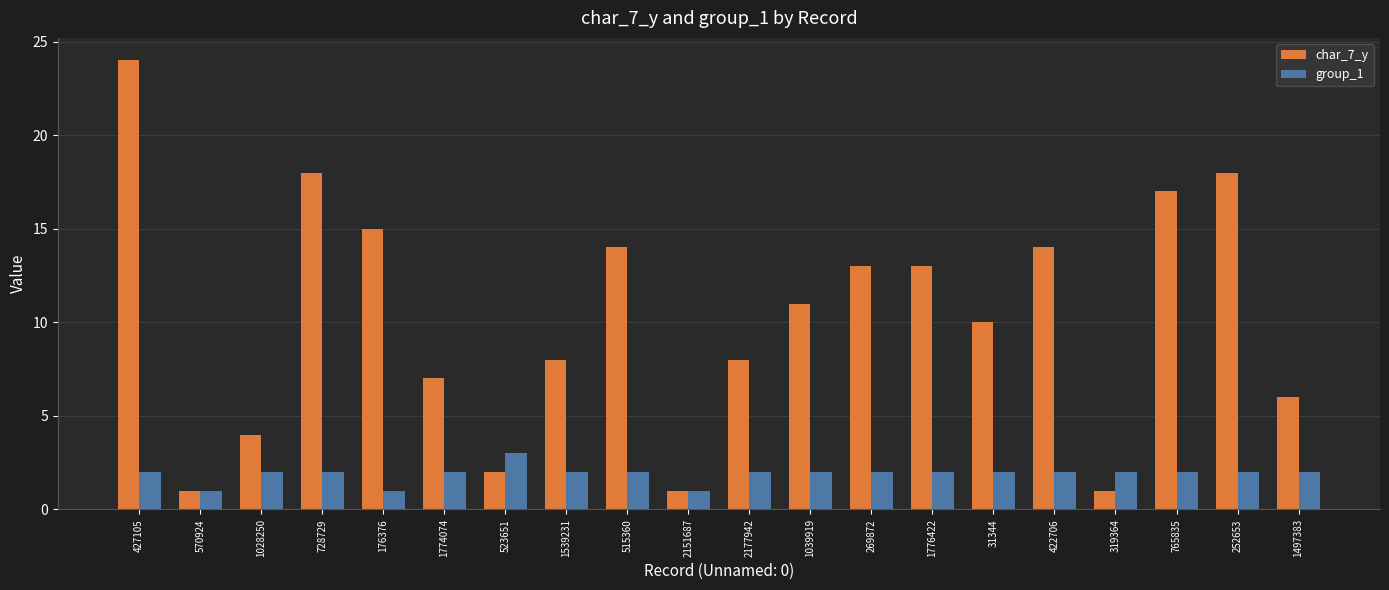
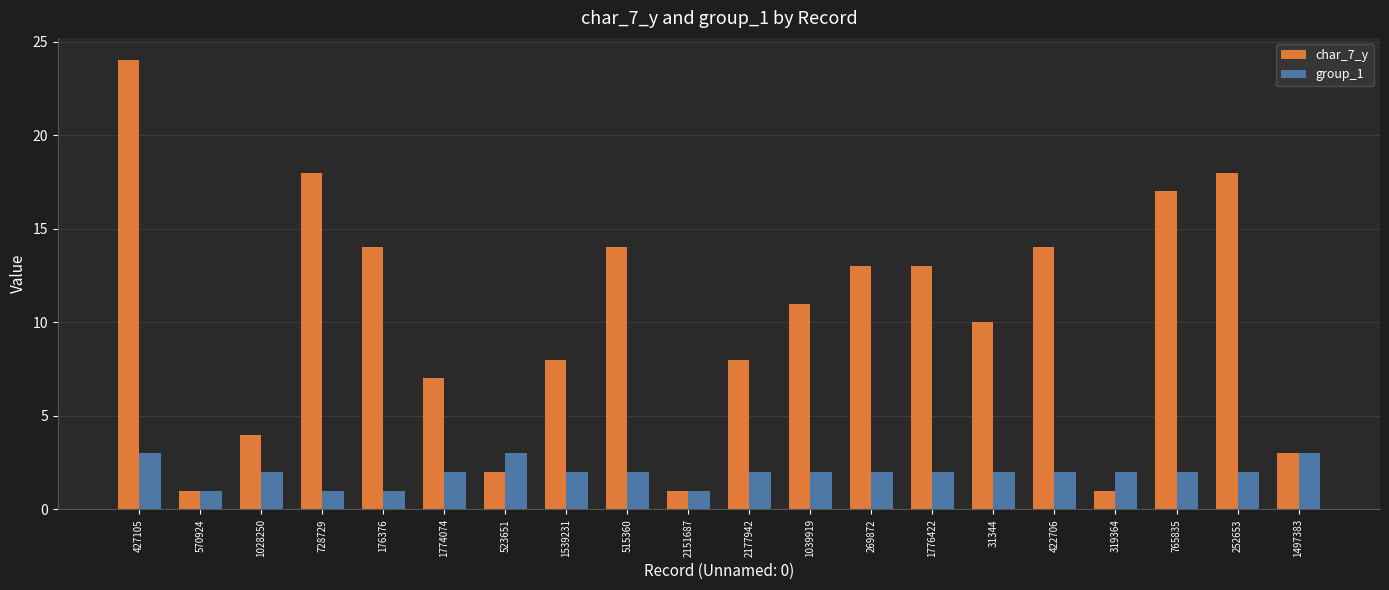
group_1, 427105: 2 -> 3
group_1, 728729: 2 -> 1
char_7_y, 176376: 15 -> 14
char_7_y, 1497383: 6 -> 3
group_1, 1497383: 2 -> 3
